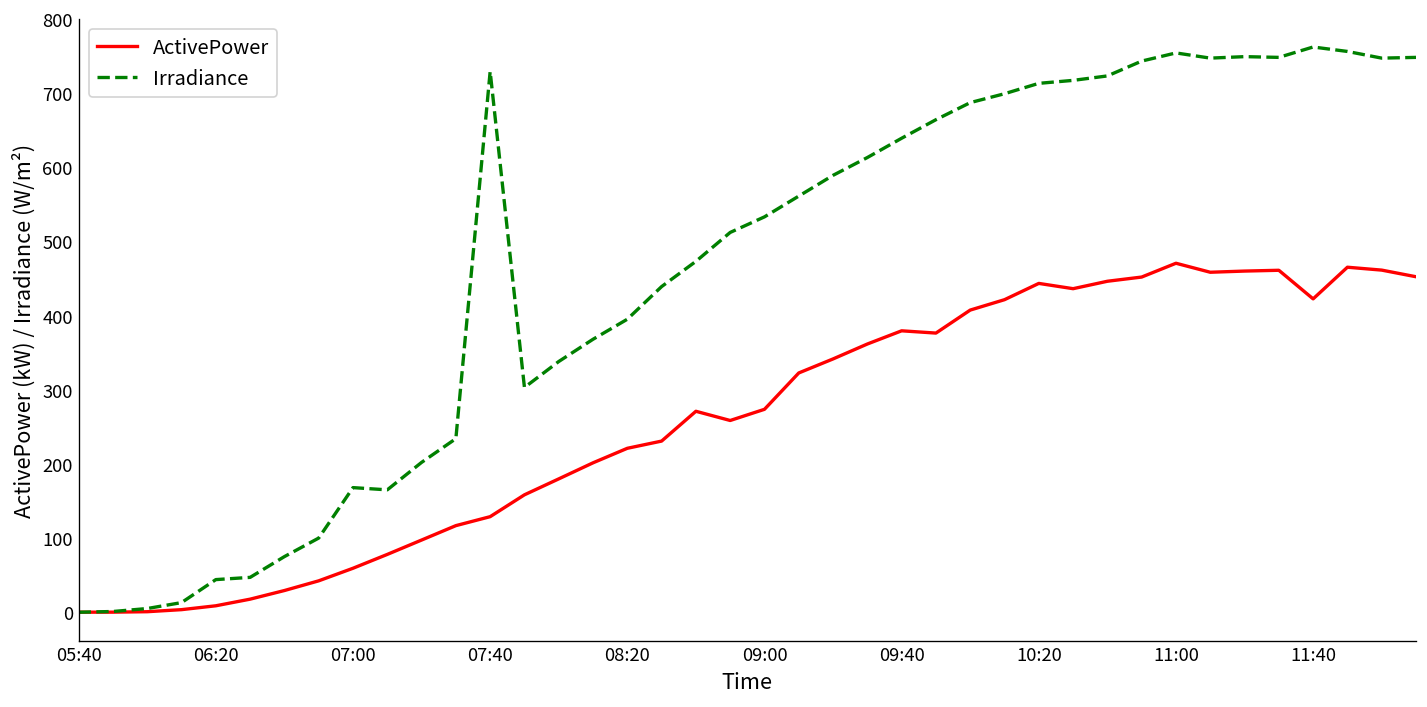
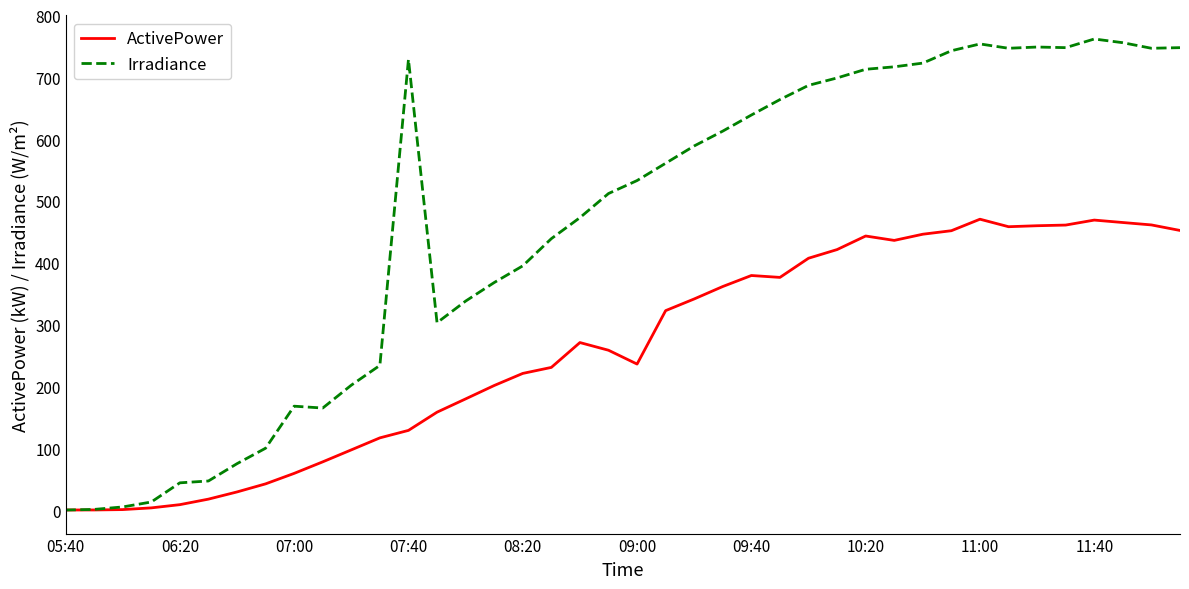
ActivePower, 09:00: 270 -> 240
ActivePower, 11:40: 420 -> 470
